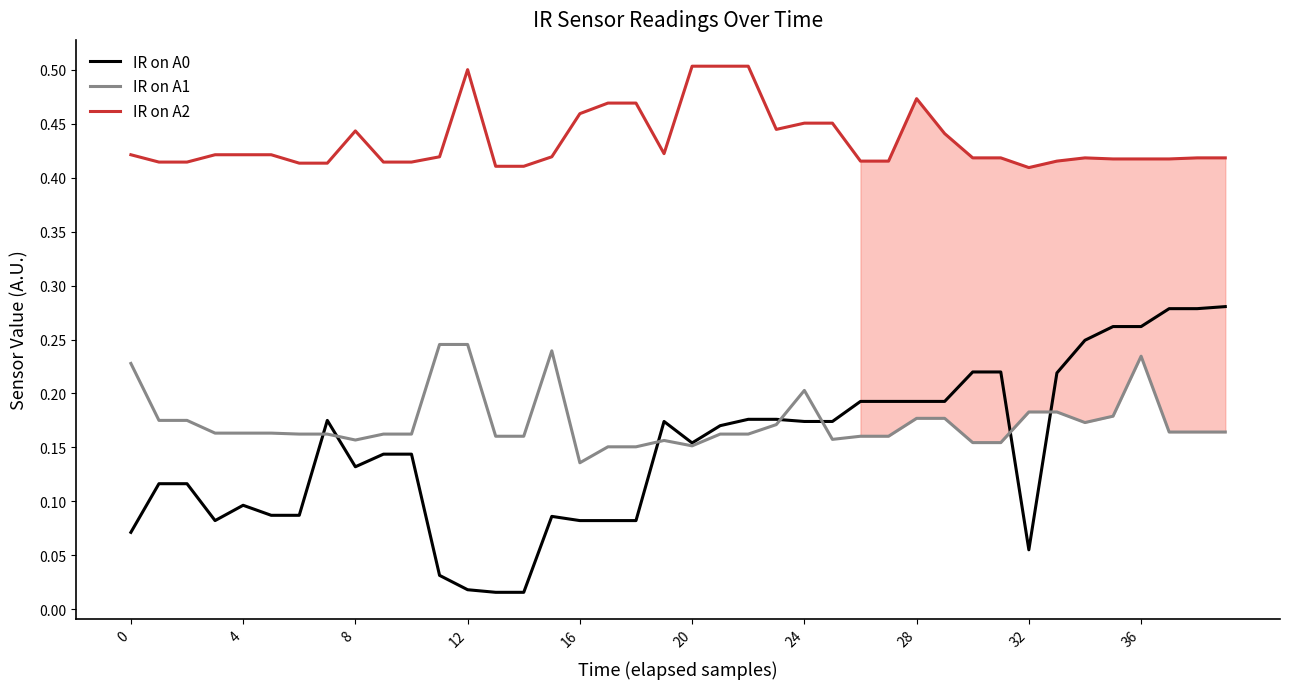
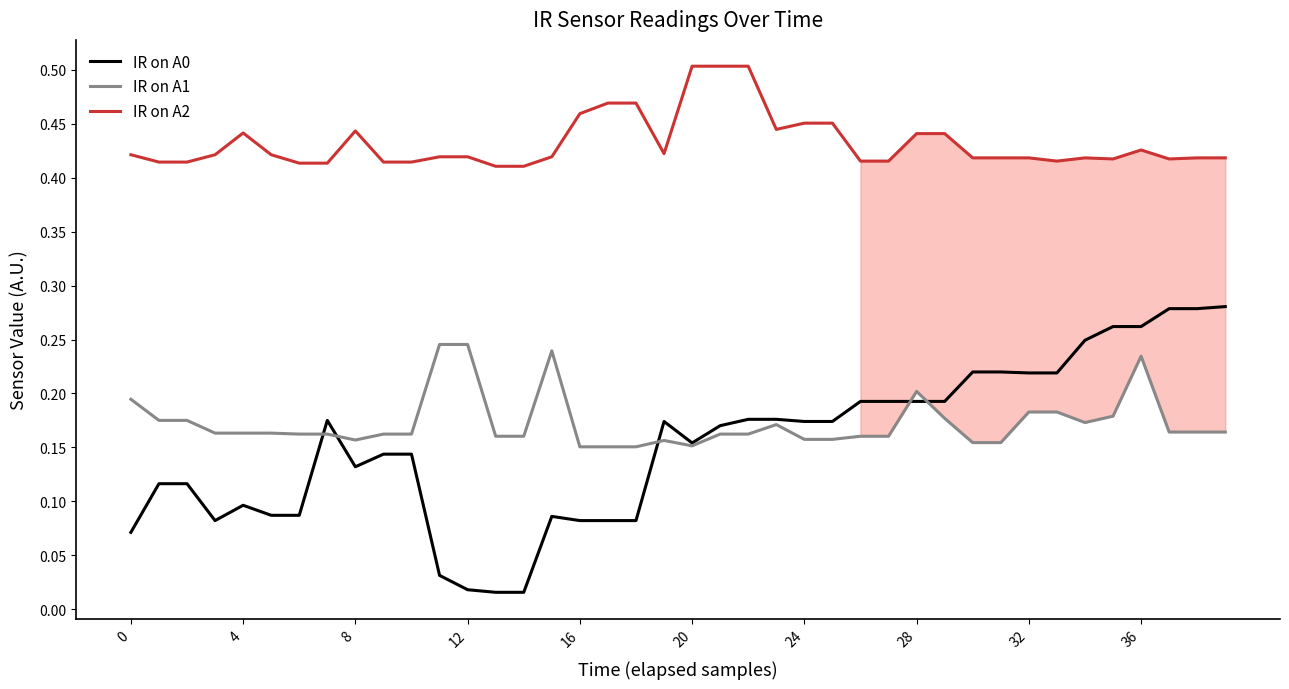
IR on A1, 0: 0.228 -> 0.195
IR on A2, 4: 0.421 -> 0.442
IR on A2, 12: 0.500 -> 0.419
IR on A1, 16: 0.136 -> 0.151
IR on A1, 24: 0.203 -> 0.157
IR on A1, 28: 0.177 -> 0.202
IR on A2, 28: 0.473 -> 0.441
IR on A0, 32: 0.055 -> 0.219
IR on A2, 32: 0.409 -> 0.418
IR on A2, 36: 0.417 -> 0.426
